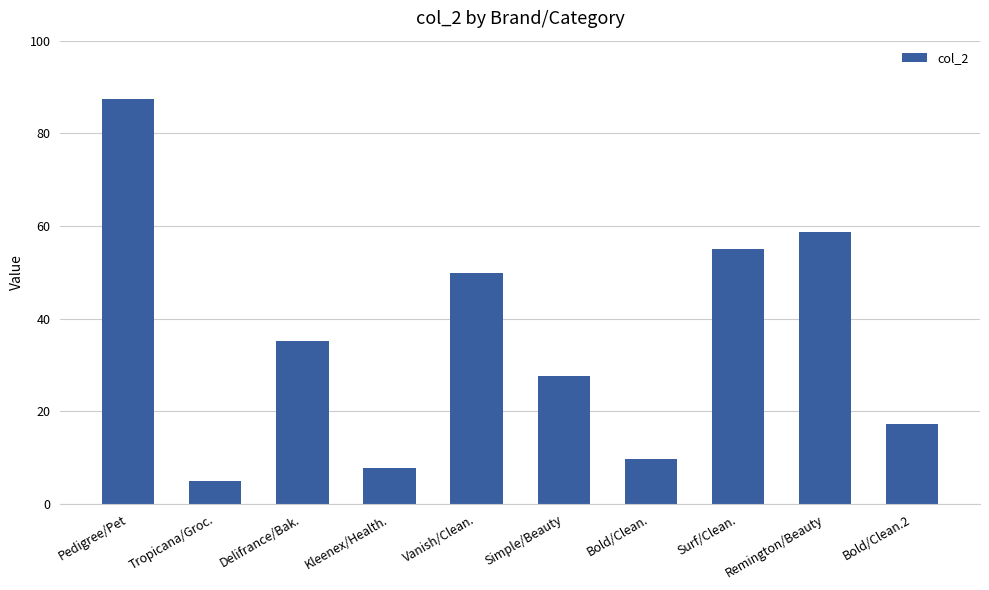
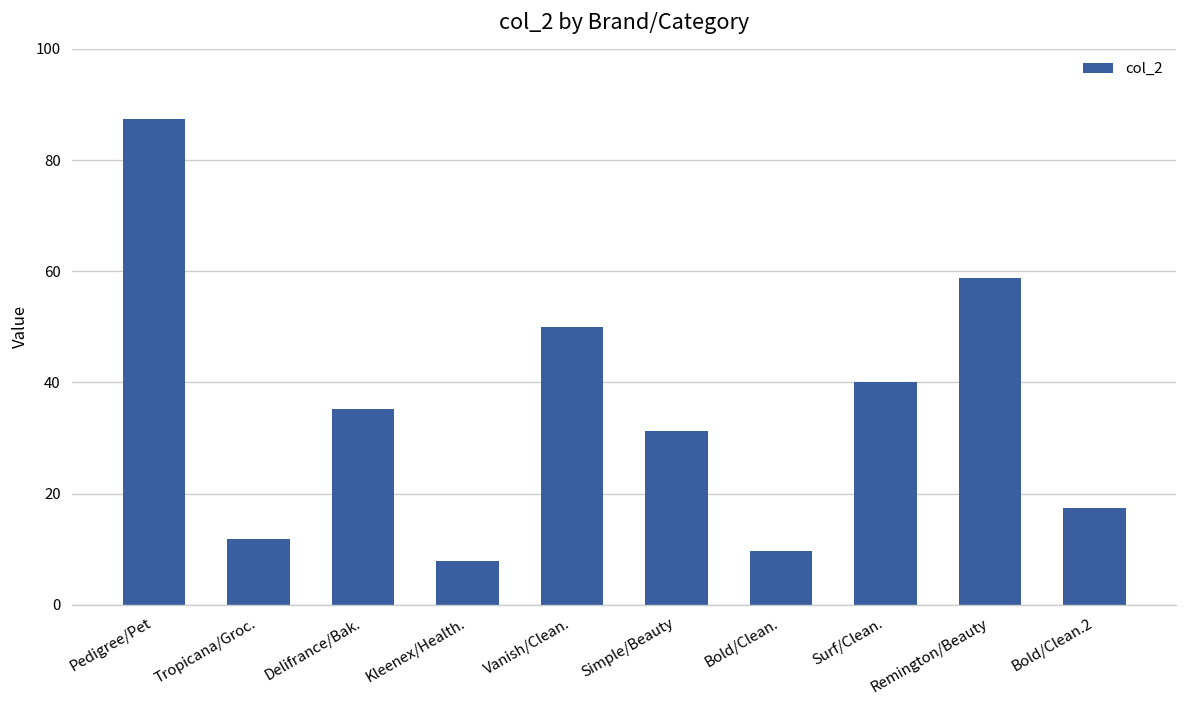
Tropicana/Groc.: 5 -> 12
Simple/Beauty: 28 -> 31
Surf/Clean.: 55 -> 40
